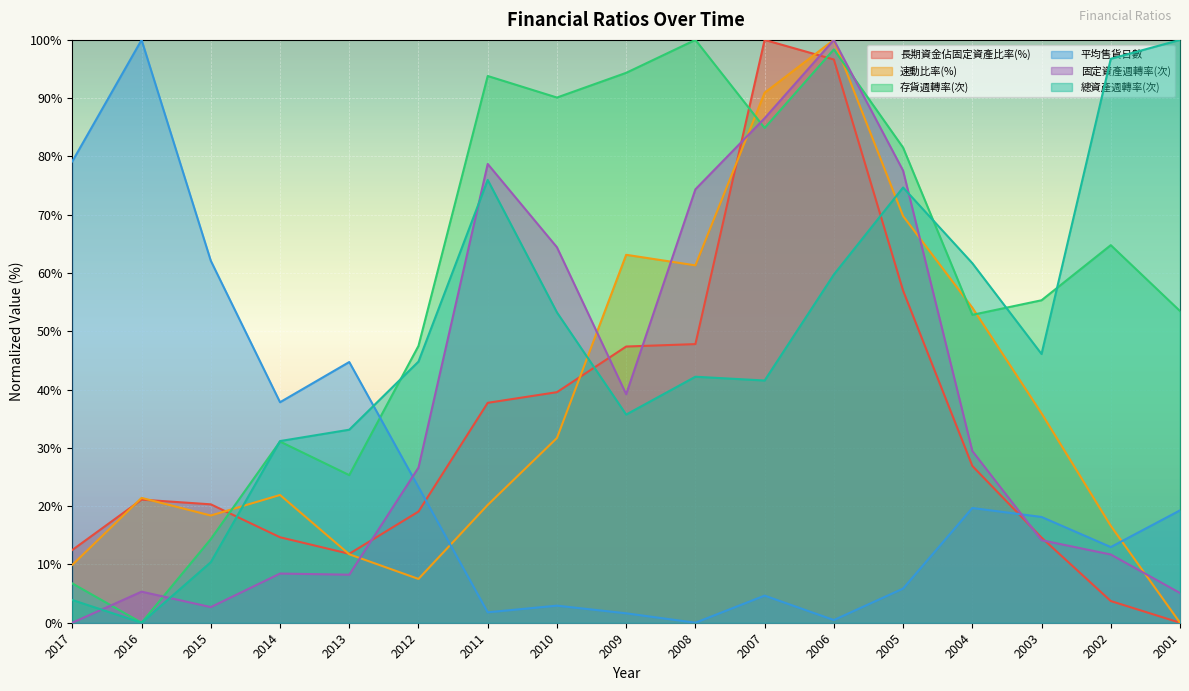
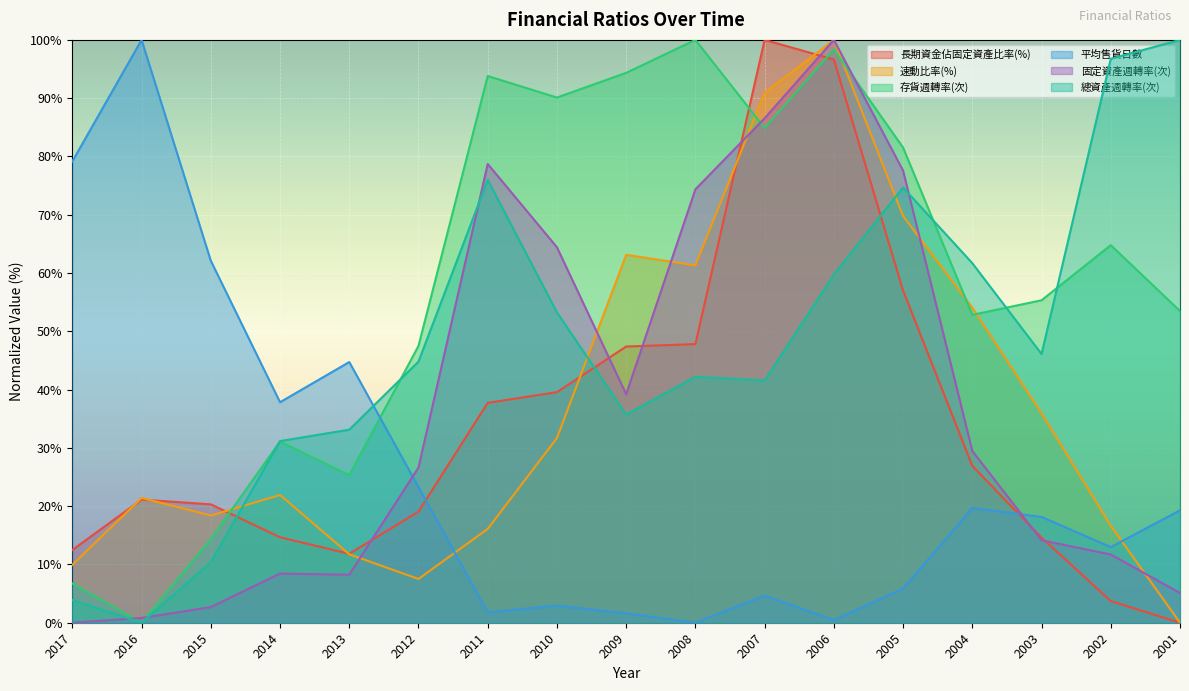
固定資產週轉率(次), 2016: 5% -> 1%
速動比率(%), 2011: 20% -> 16%
